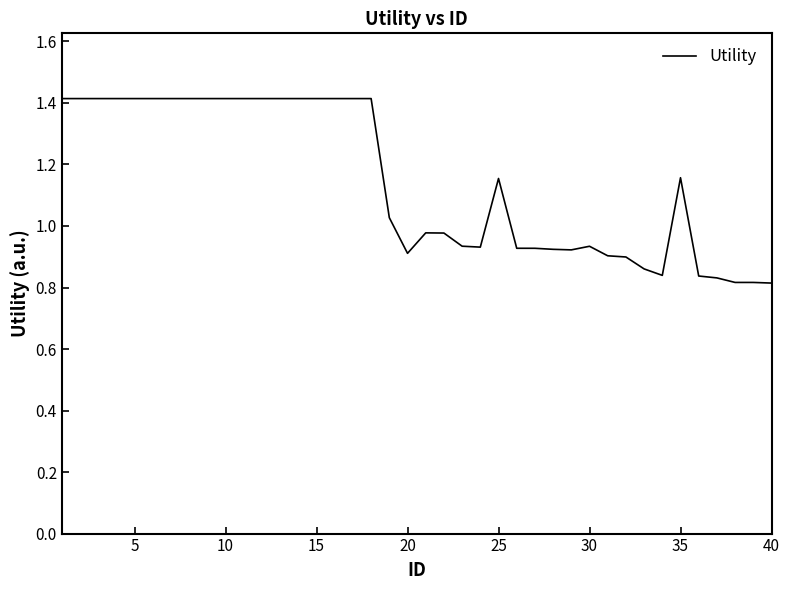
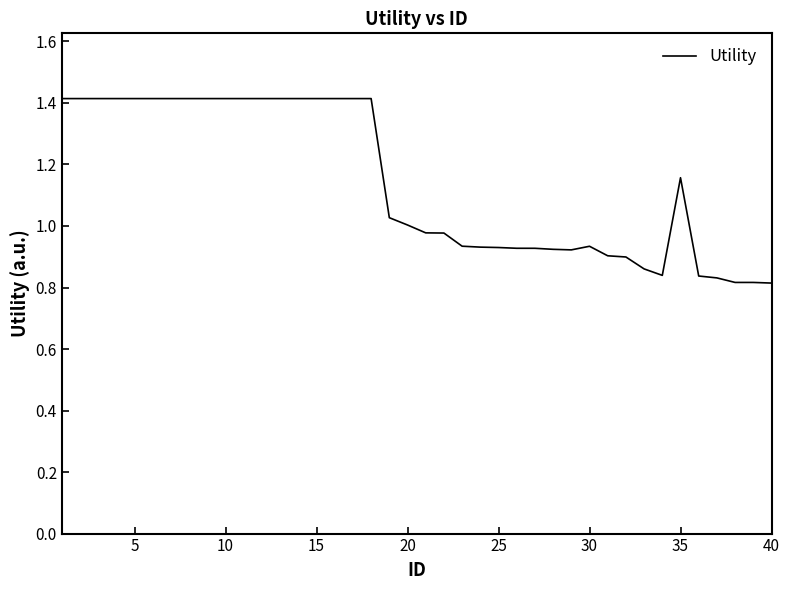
20: 0.91 -> 1.00
25: 1.15 -> 0.93
